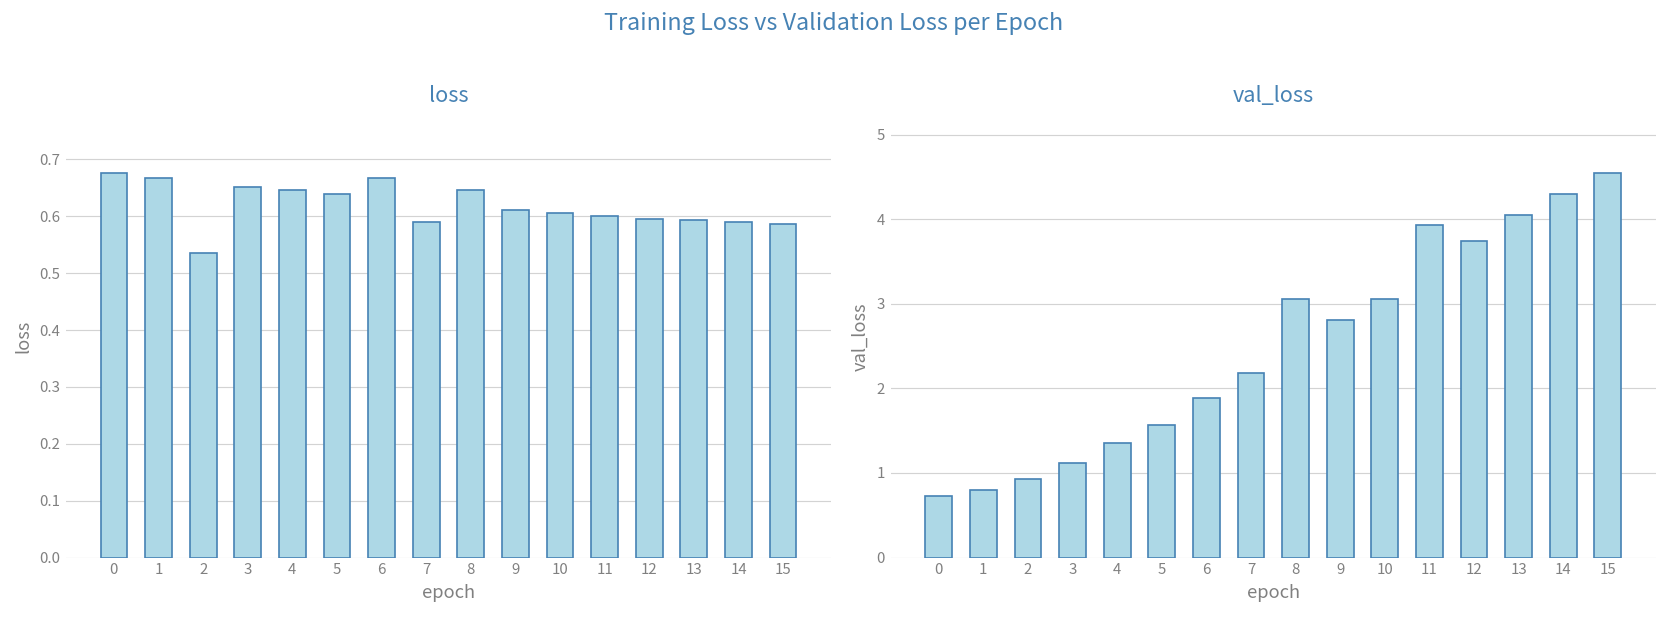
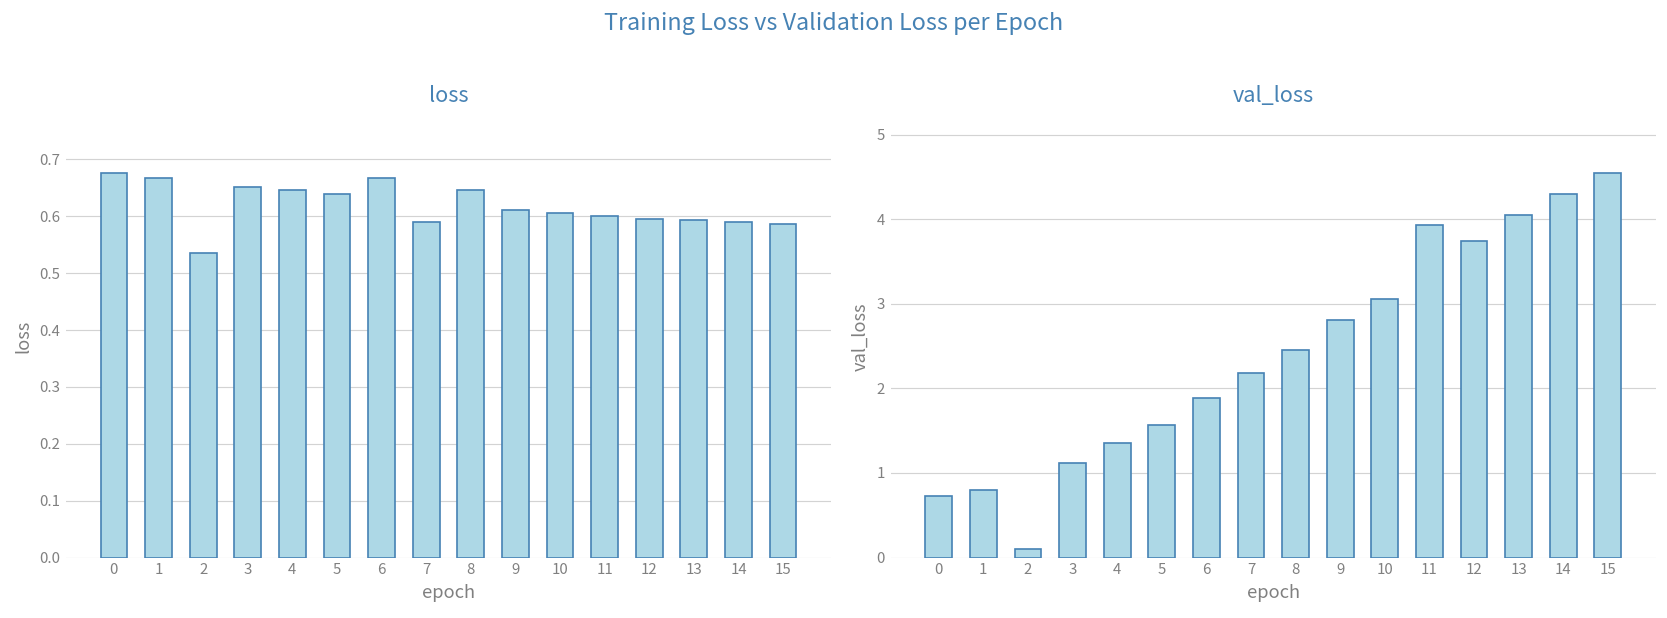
val_loss, 2: 0.9 -> 0.1
val_loss, 8: 3.1 -> 2.4
